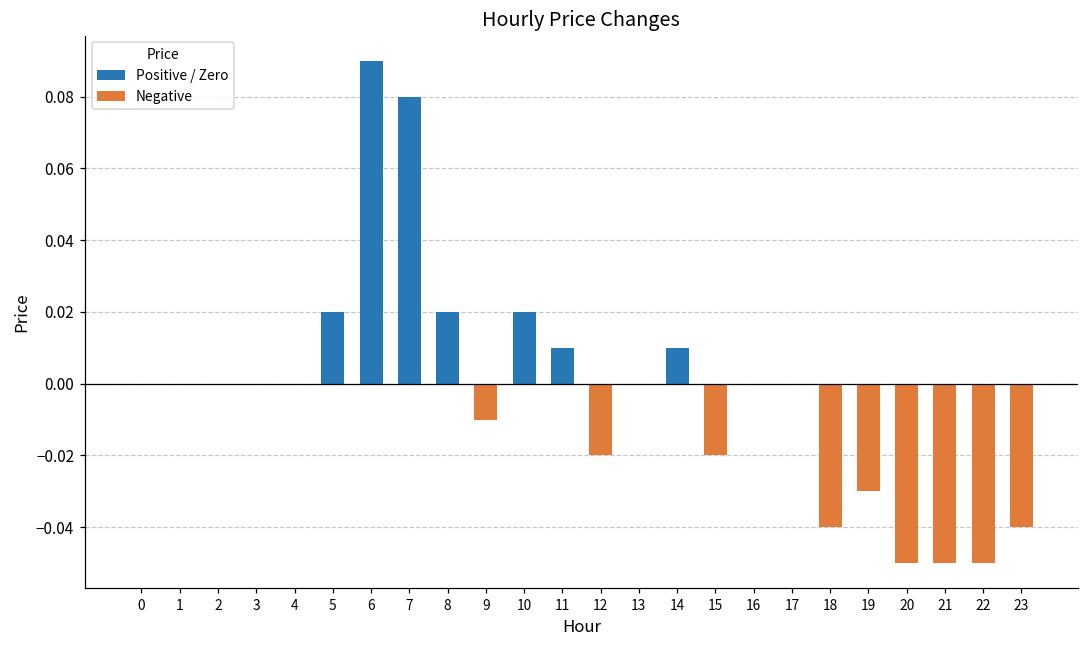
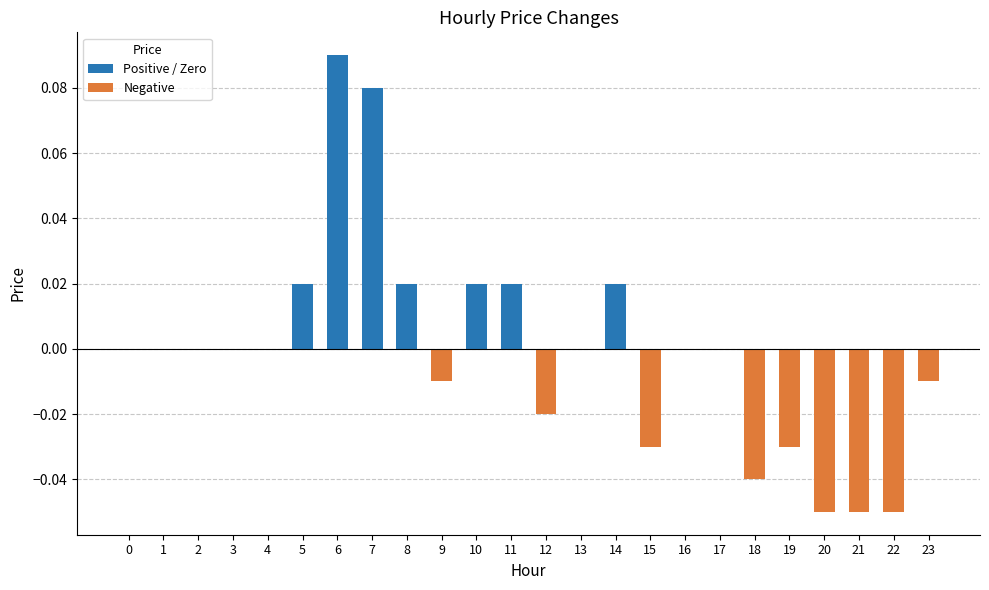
11: 0.01 -> 0.02
14: 0.01 -> 0.02
15: -0.02 -> -0.03
23: -0.04 -> -0.01
